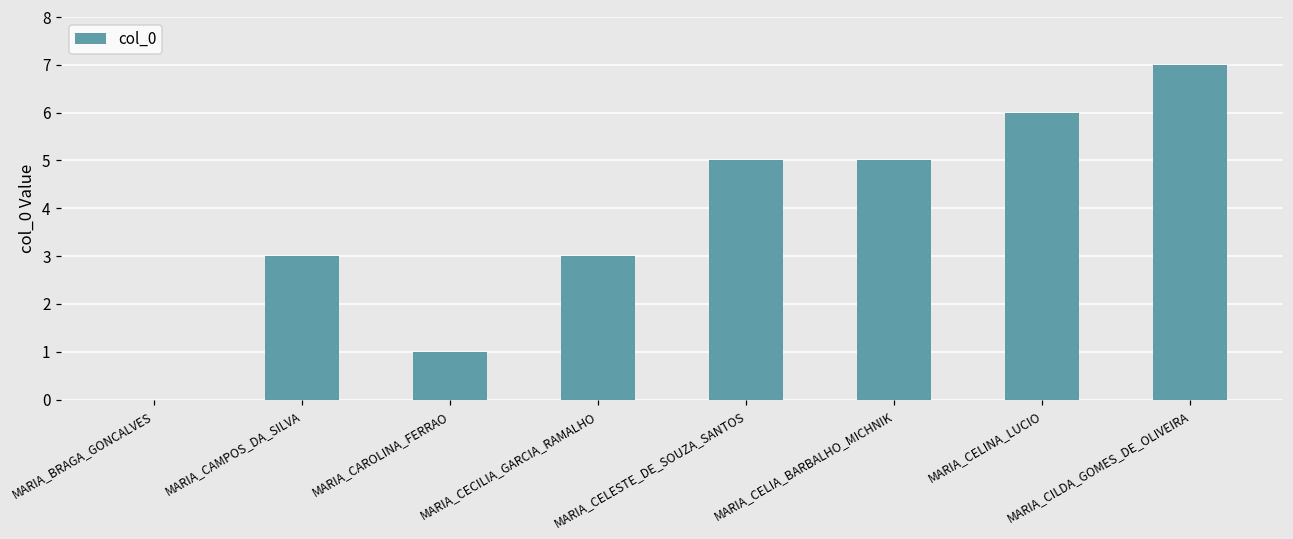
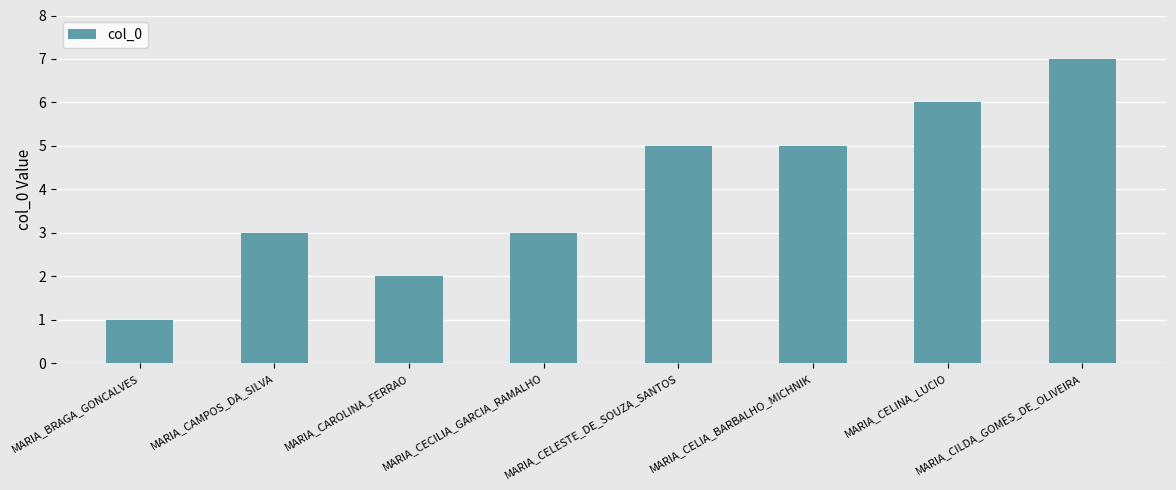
MARIA_BRAGA_GONCALVES: 0 -> 1
MARIA_CAROLINA_FERRAO: 1 -> 2
